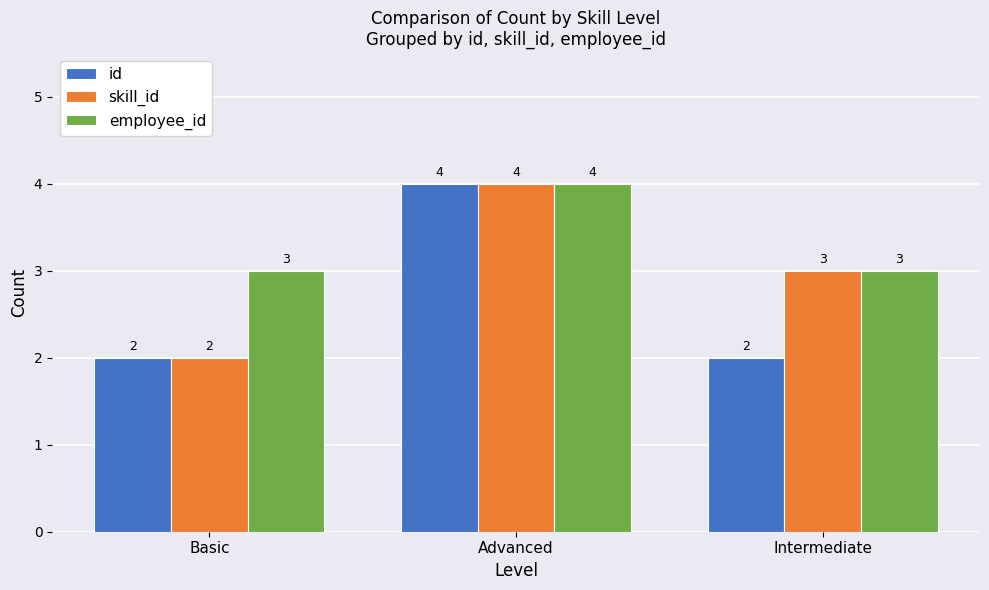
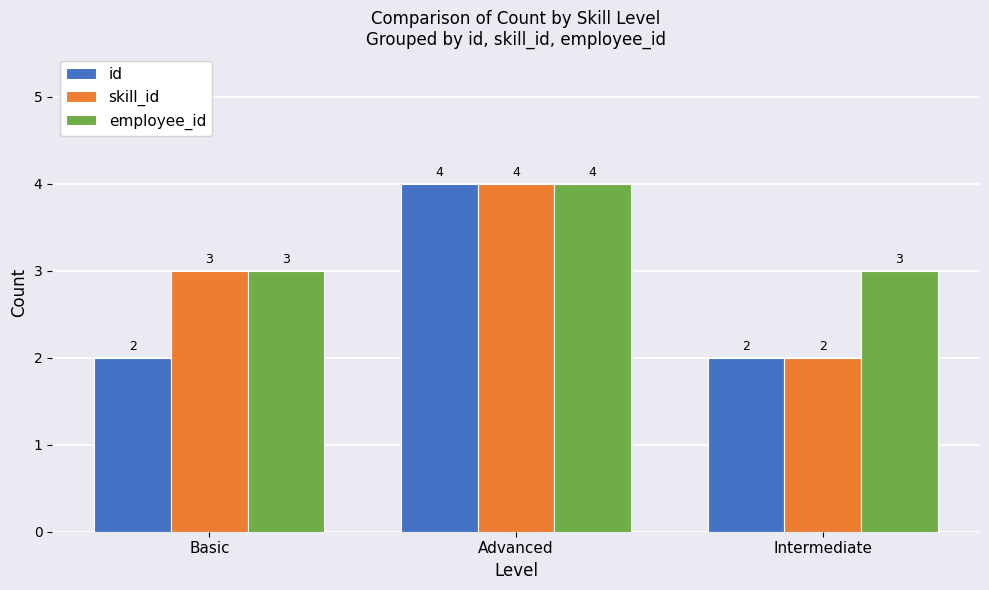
skill_id, Basic: 2 -> 3
skill_id, Intermediate: 3 -> 2
